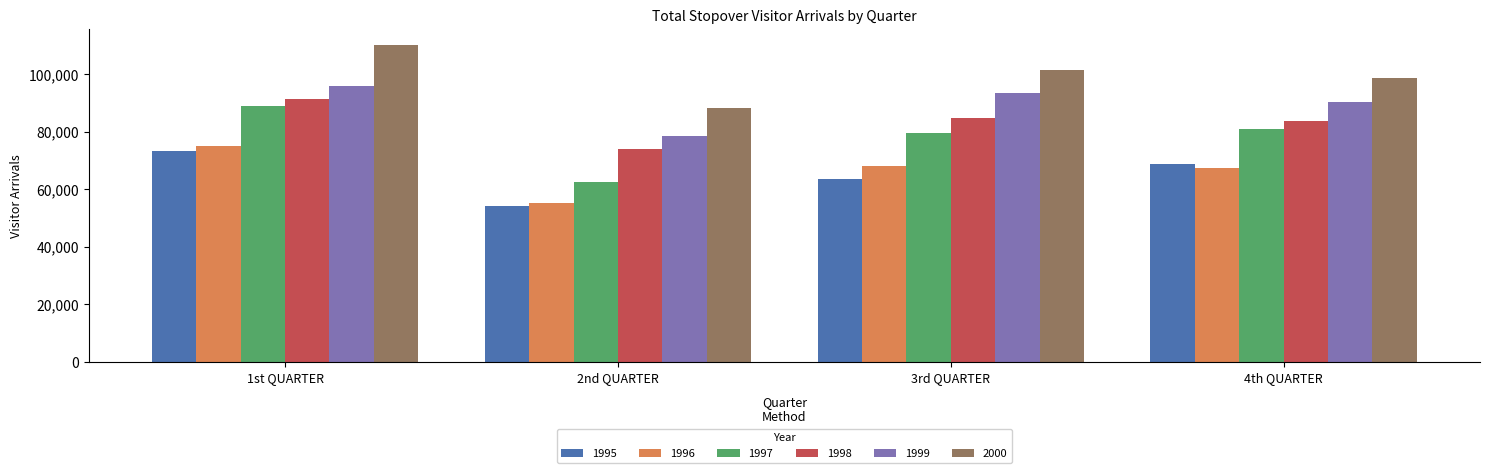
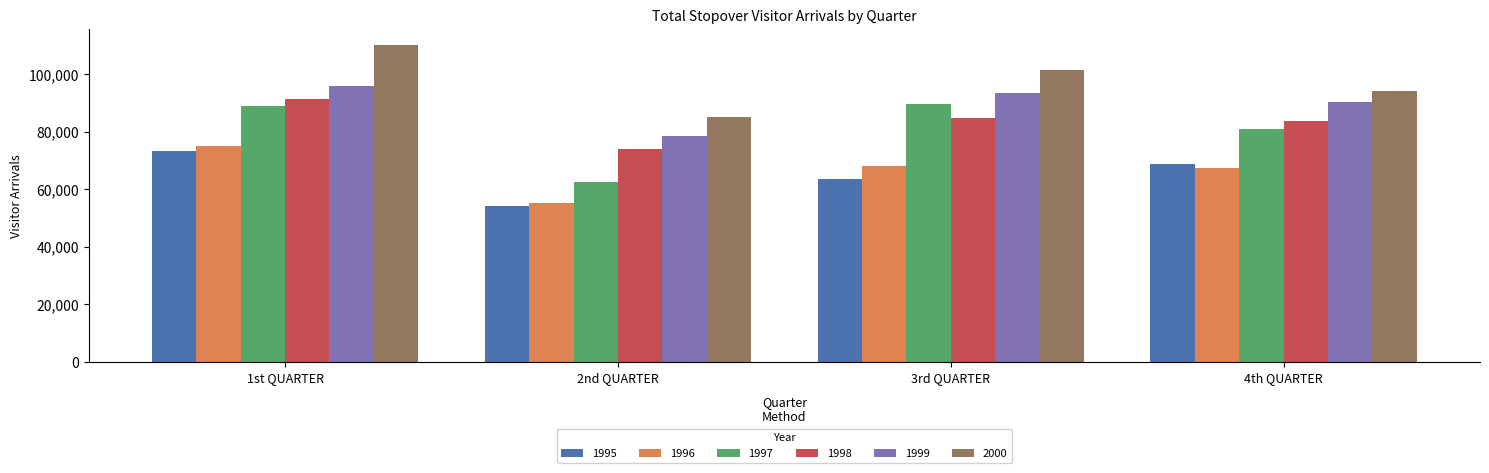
2000, 2nd QUARTER: 88,000 -> 85,000
1997, 3rd QUARTER: 80,000 -> 90,000
2000, 4th QUARTER: 99,000 -> 94,000
